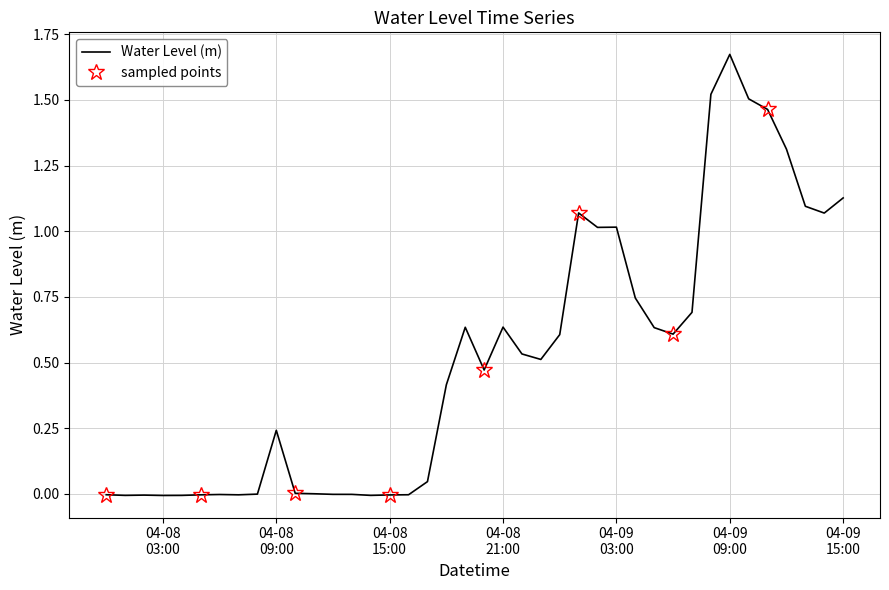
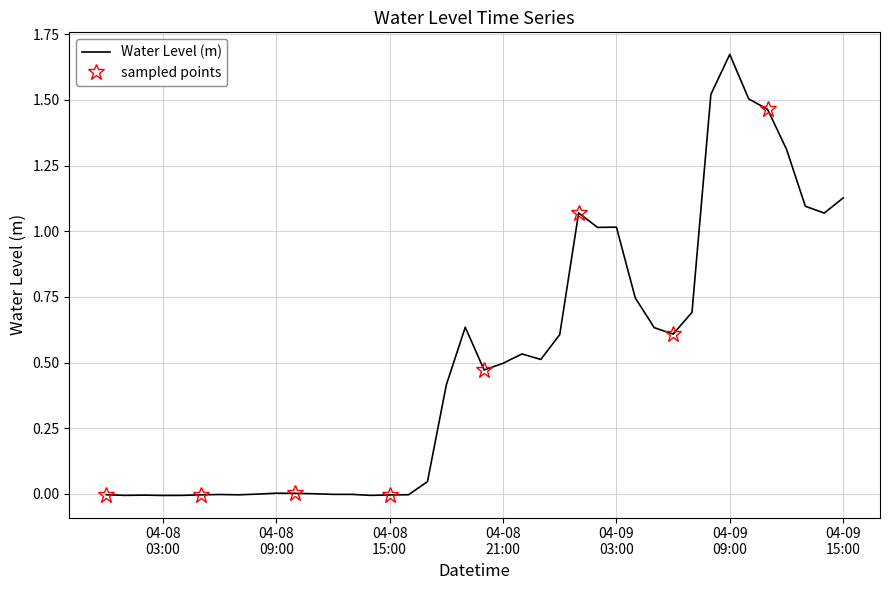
Water Level (m), 04-08 09:00: 0.24 -> 0.00
Water Level (m), 04-08 21:00: 0.64 -> 0.50
